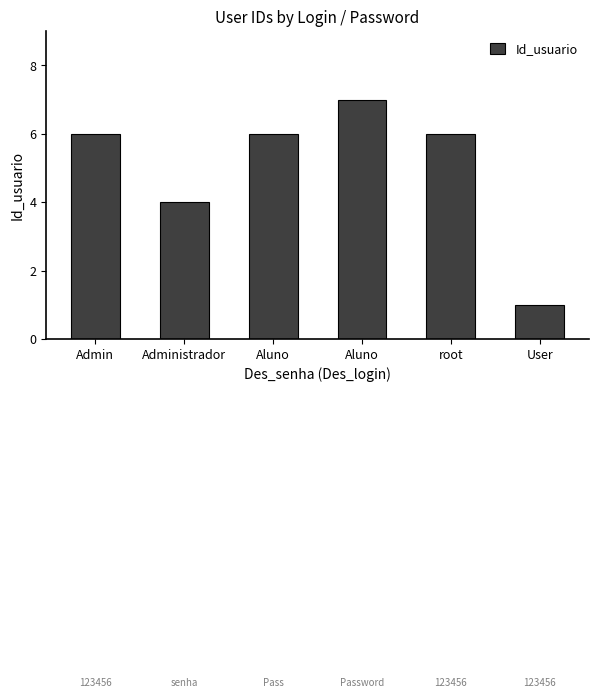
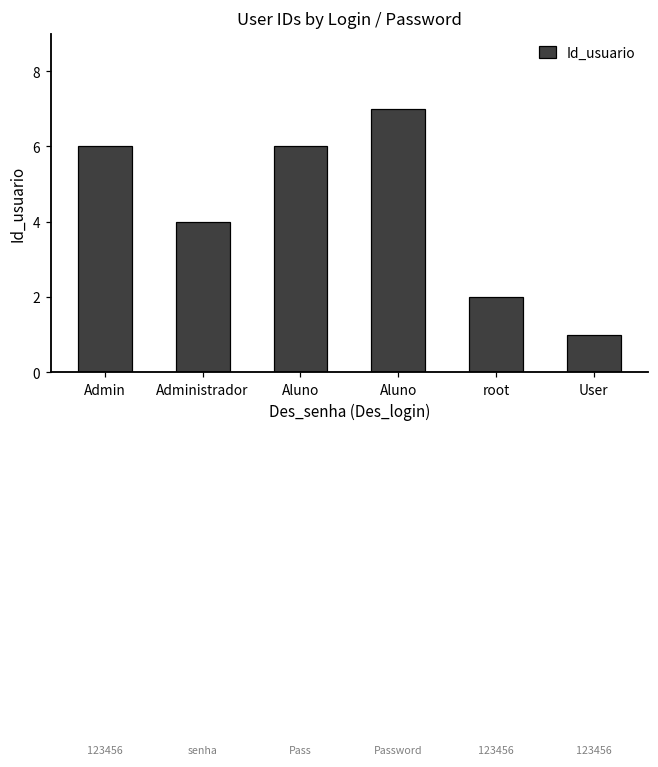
root: 6 -> 2
